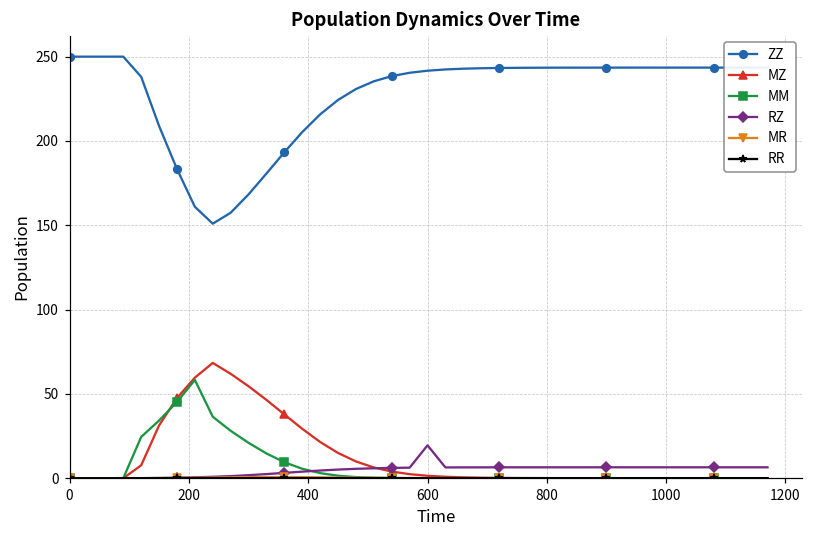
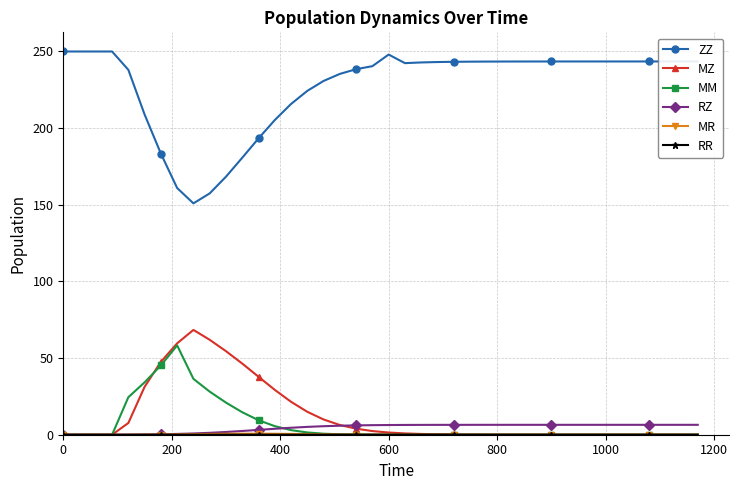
ZZ, 600: 242 -> 248
RZ, 600: 19 -> 6
